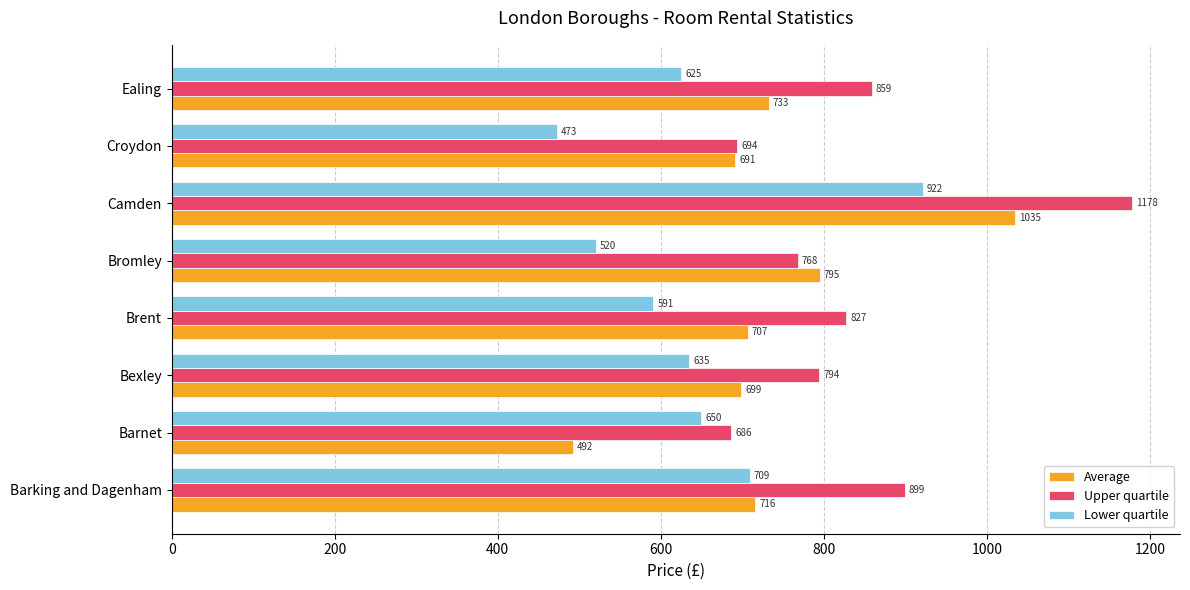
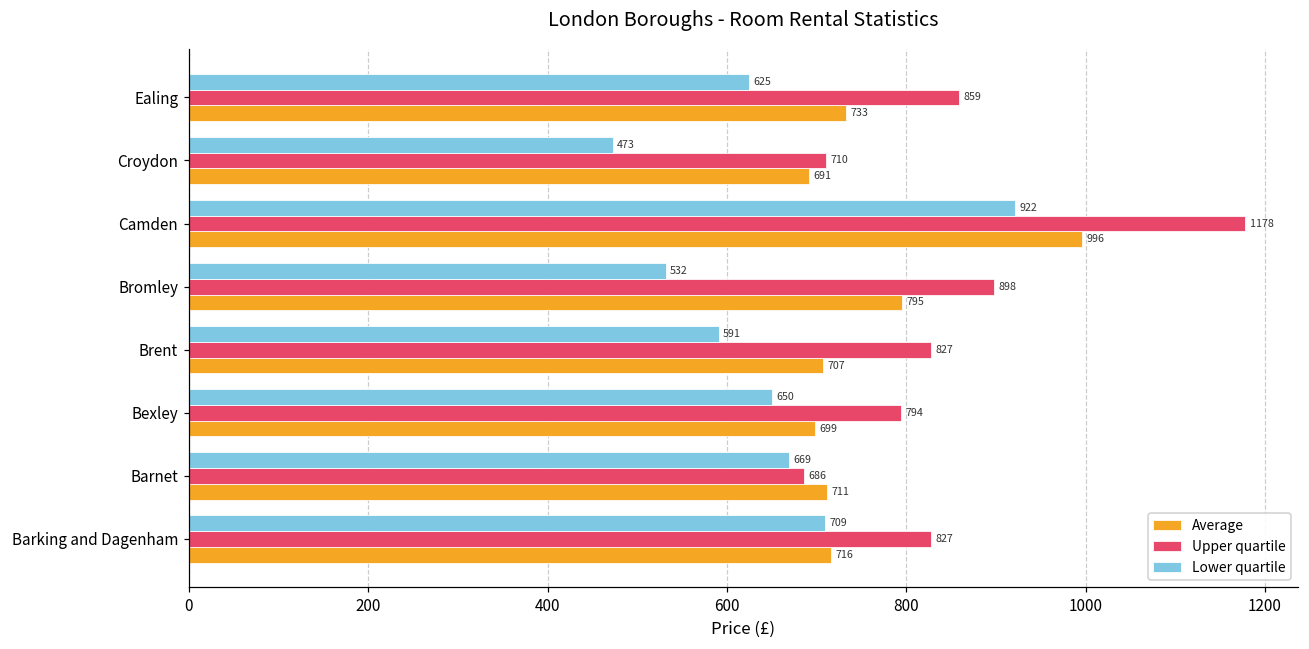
Upper quartile, Croydon: 694 -> 710
Average, Camden: 1035 -> 996
Lower quartile, Bromley: 520 -> 532
Upper quartile, Bromley: 768 -> 898
Lower quartile, Bexley: 635 -> 650
Lower quartile, Barnet: 650 -> 669
Average, Barnet: 492 -> 711
Upper quartile, Barking and Dagenham: 899 -> 827
